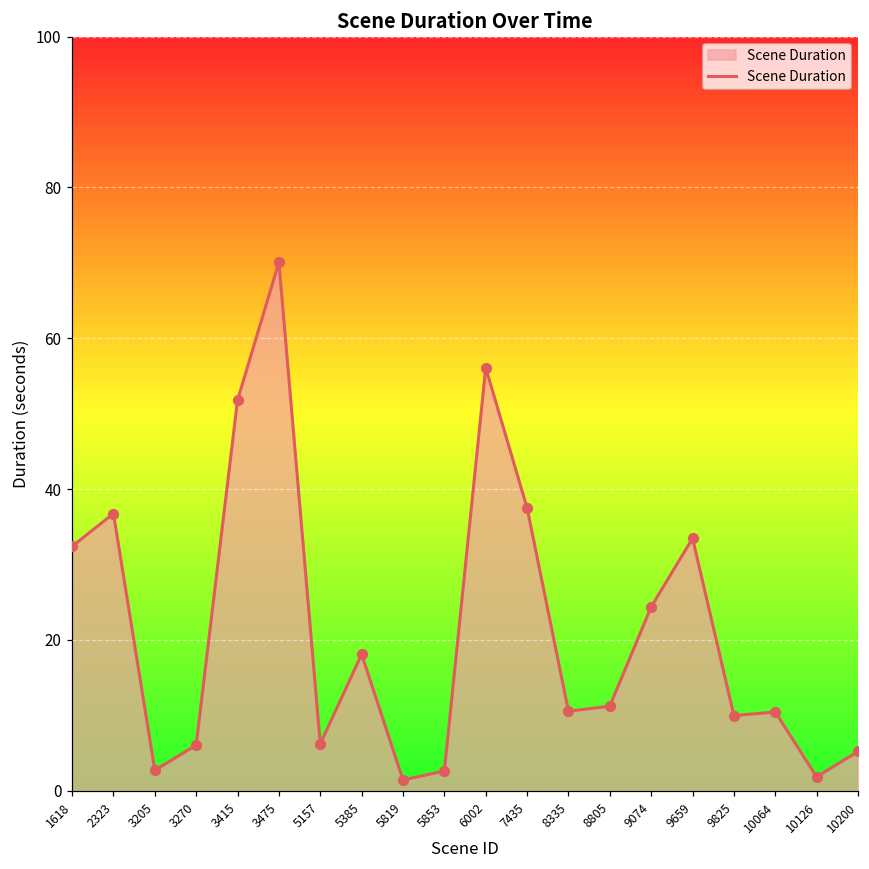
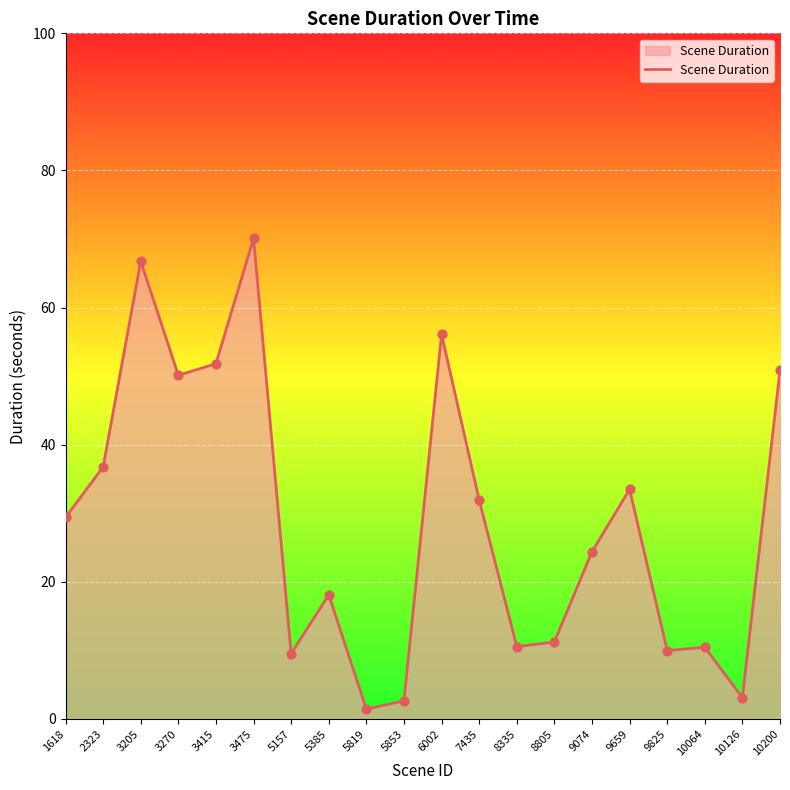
1618: 32 -> 29
3205: 3 -> 67
3270: 6 -> 50
5157: 6 -> 10
7435: 38 -> 32
10126: 2 -> 3
10200: 5 -> 51
